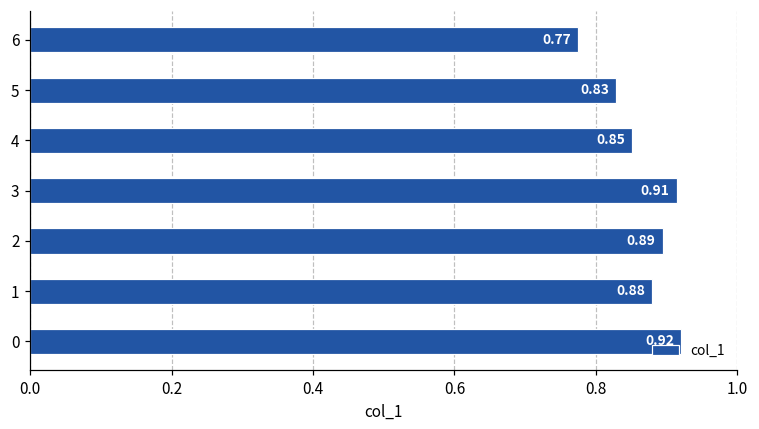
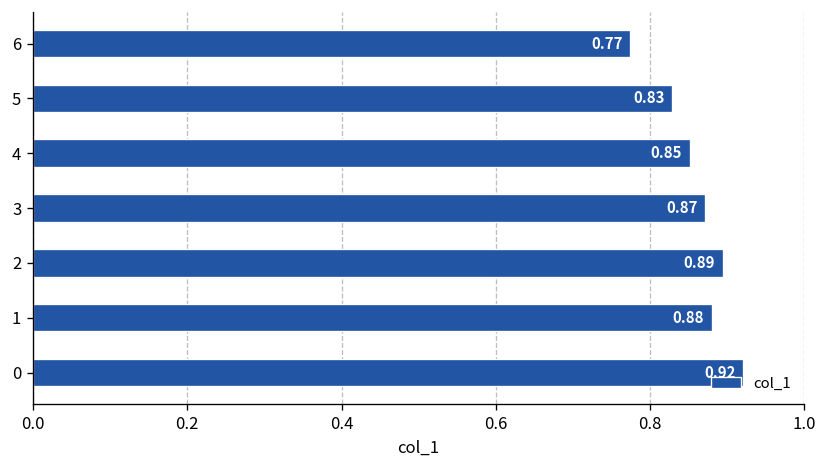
3: 0.91 -> 0.87
